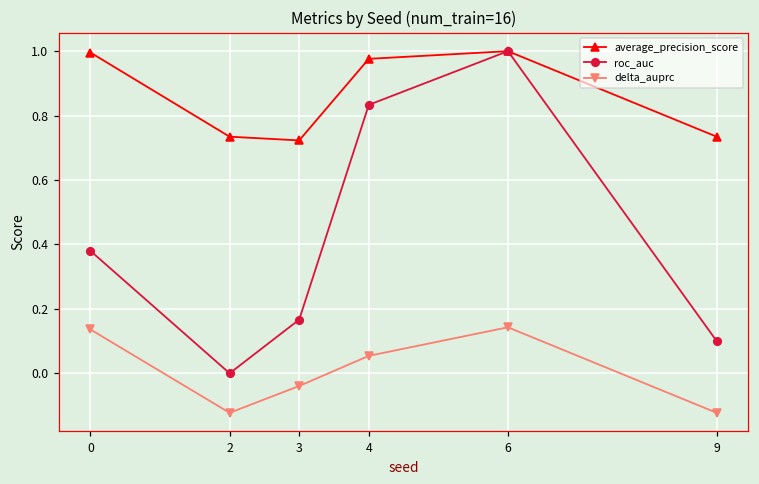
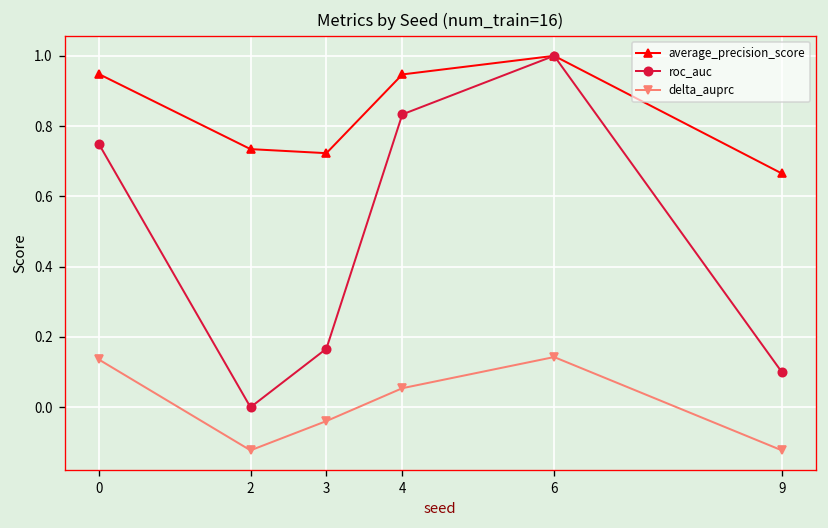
average_precision_score, 0: 1.00 -> 0.95
roc_auc, 0: 0.38 -> 0.75
average_precision_score, 4: 0.98 -> 0.95
average_precision_score, 9: 0.73 -> 0.67
